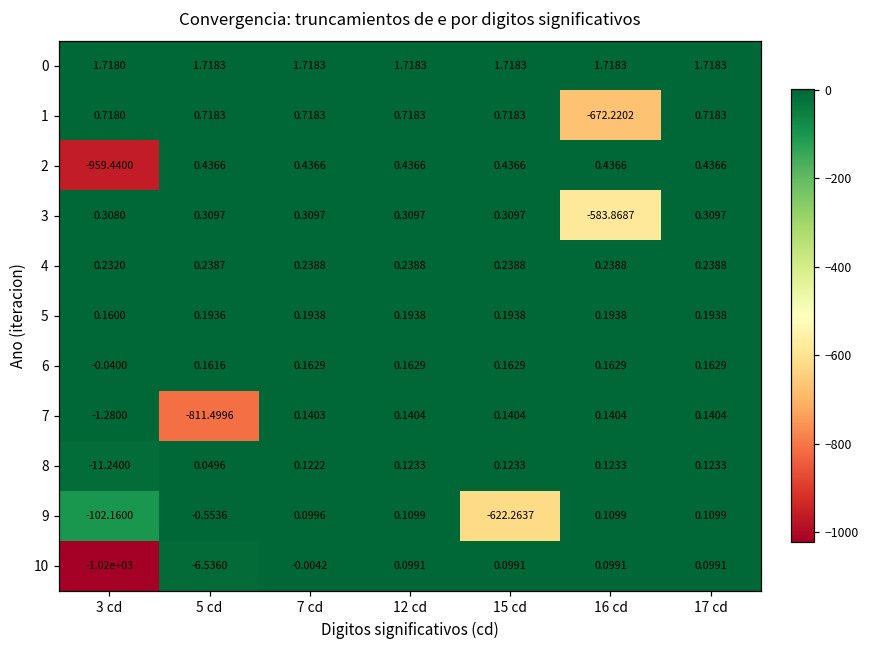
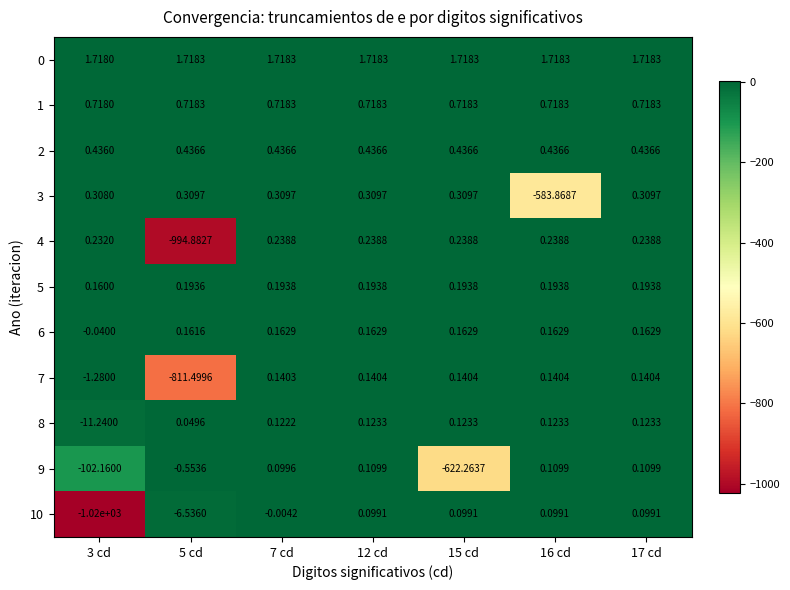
1, 16 cd: -672.2202 -> 0.7183
2, 3 cd: -959.4400 -> 0.4360
4, 5 cd: 0.2387 -> -994.8827
